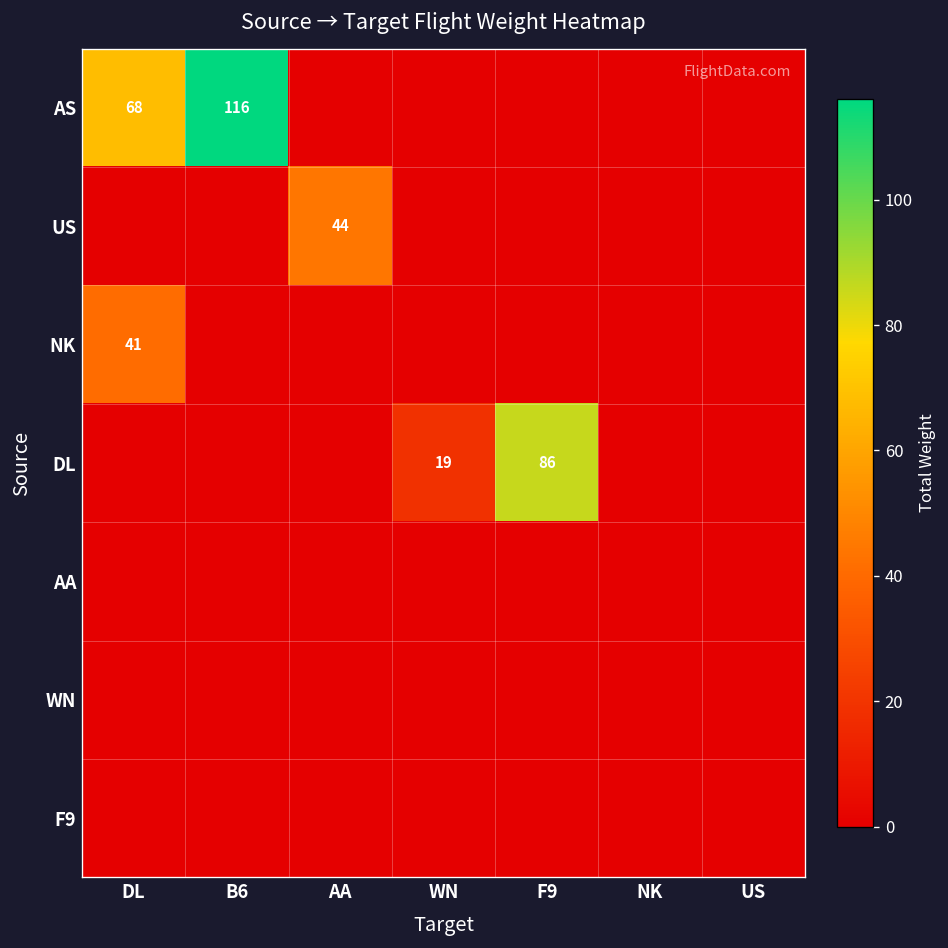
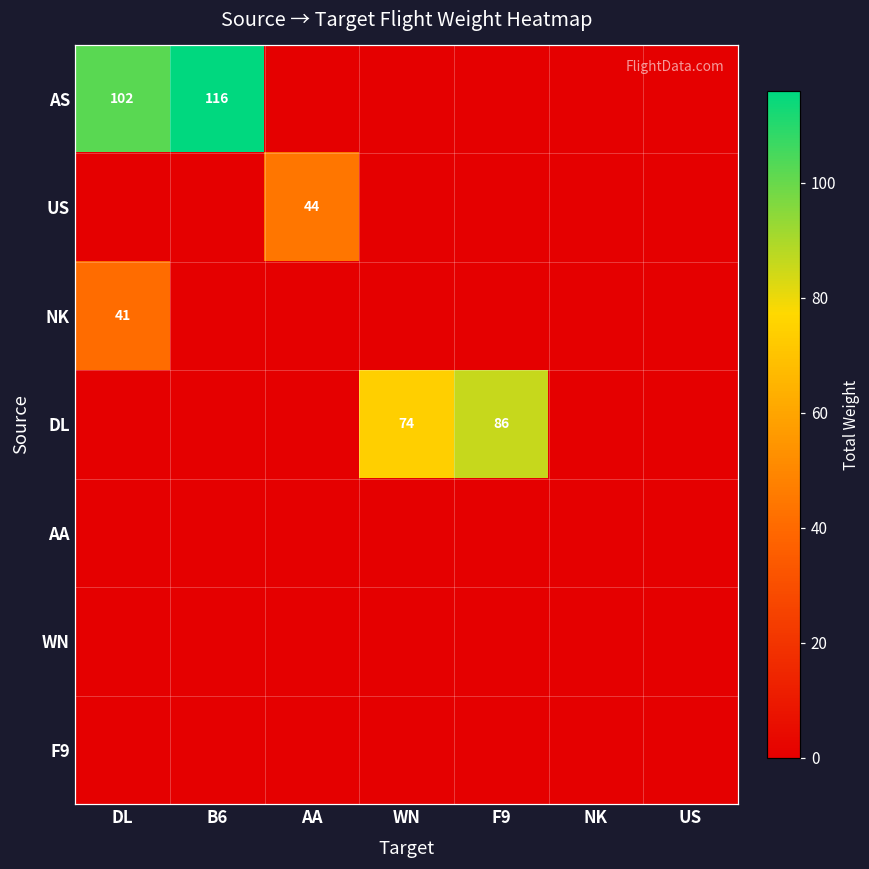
AS, DL: 68 -> 102
DL, WN: 19 -> 74
